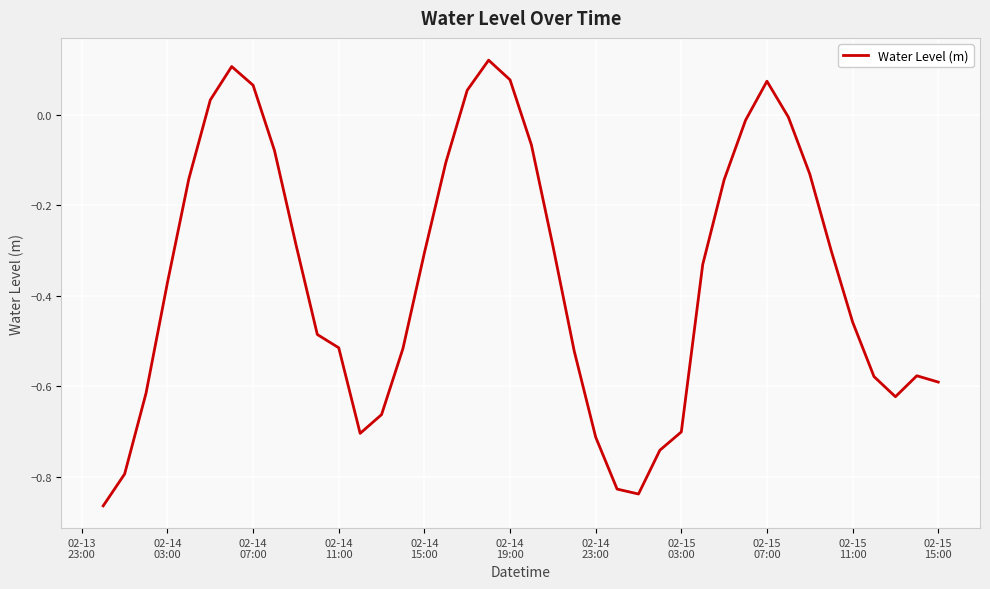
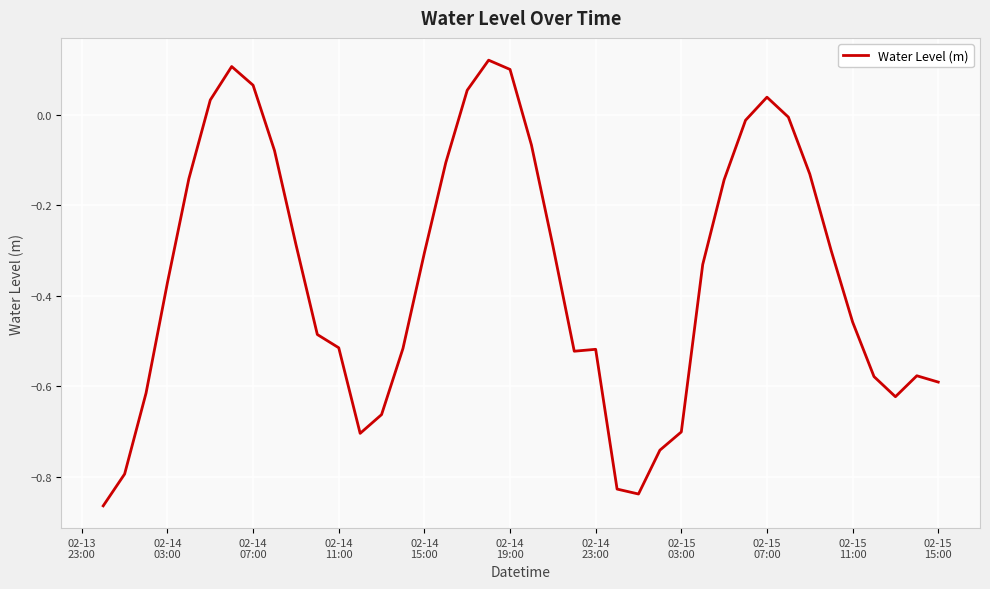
02-14 19:00: 0.08 -> 0.10
02-14 23:00: -0.71 -> -0.52
02-15 07:00: 0.07 -> 0.04
